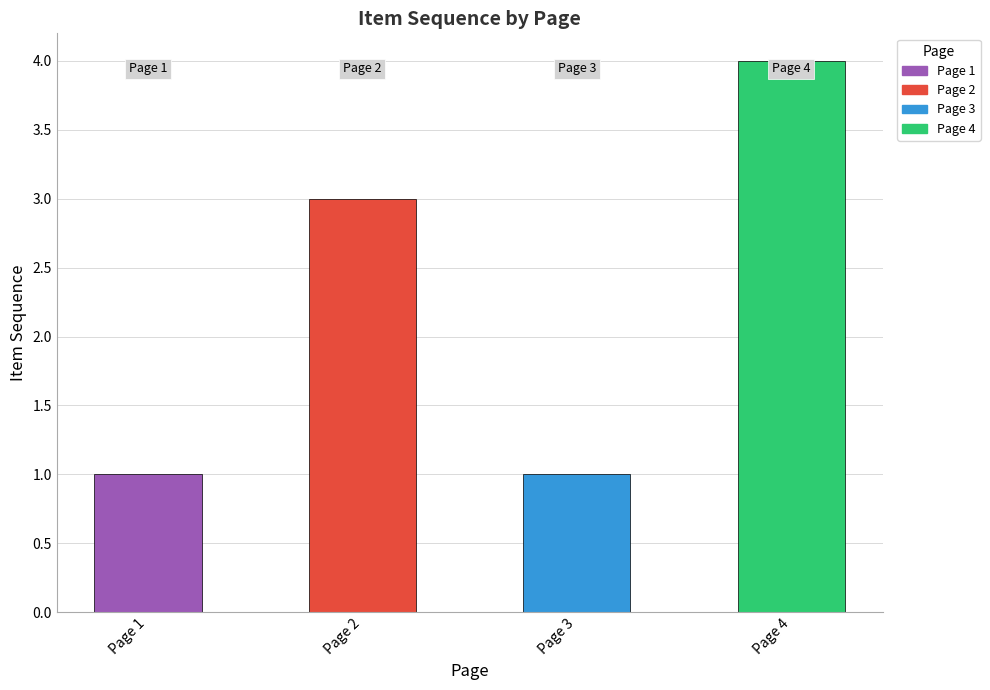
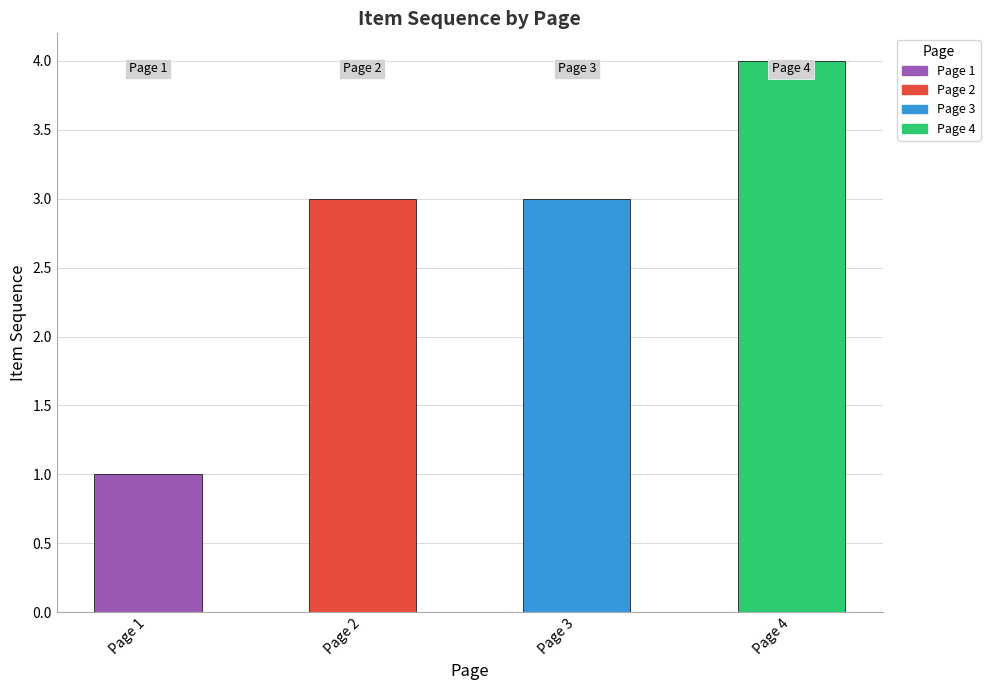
Page 3: 1 -> 3
